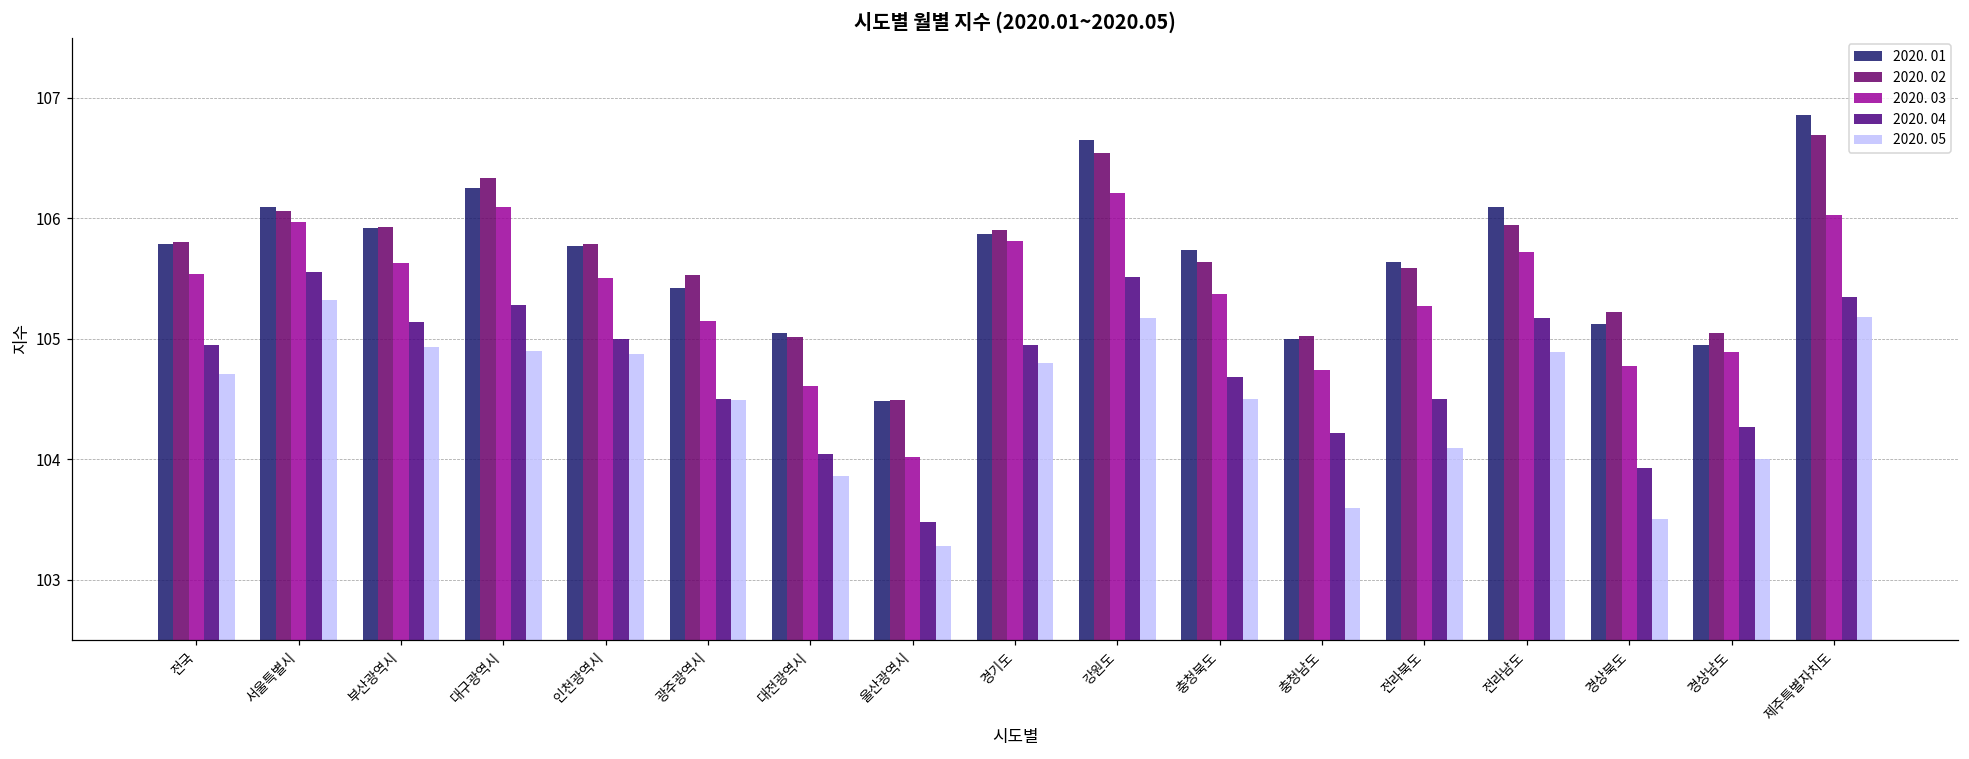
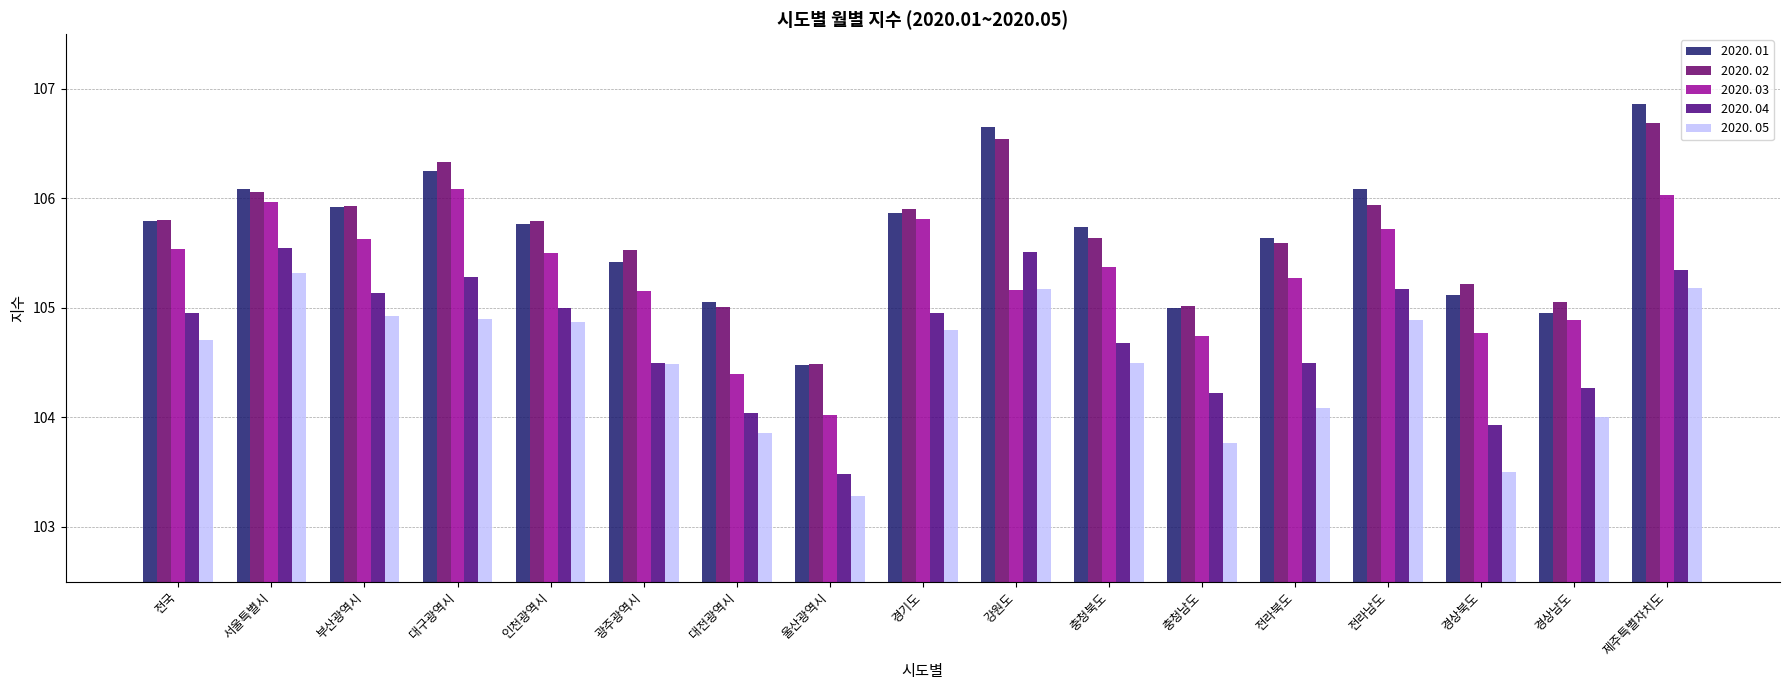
2020. 03, 대전광역시: 104.61 -> 104.40
2020. 03, 강원도: 106.21 -> 105.16
2020. 05, 충청남도: 103.59 -> 103.77
